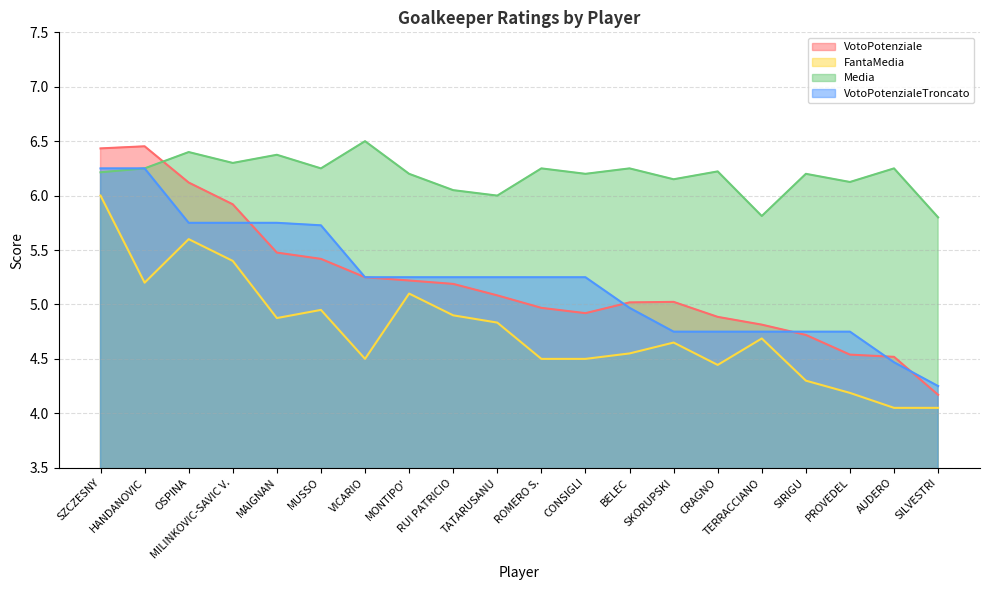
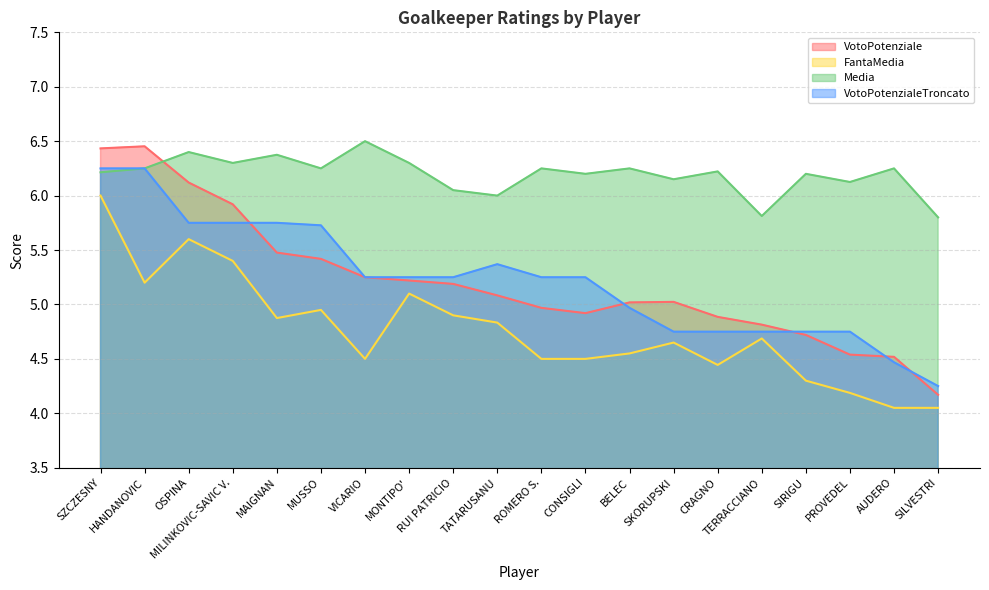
Media, MONTIPO': 6.2 -> 6.3
VotoPotenzialeTroncato, TATARUSANU: 5.25 -> 5.37
